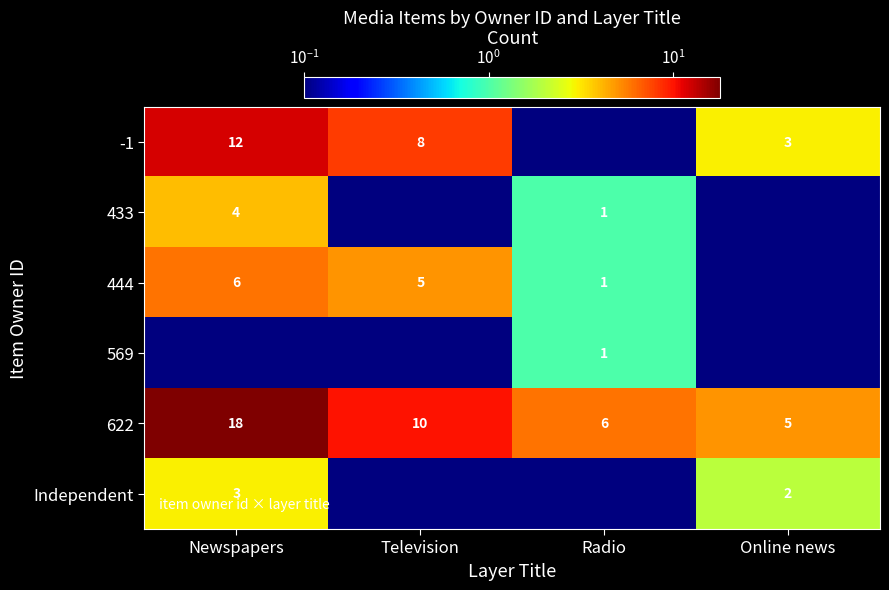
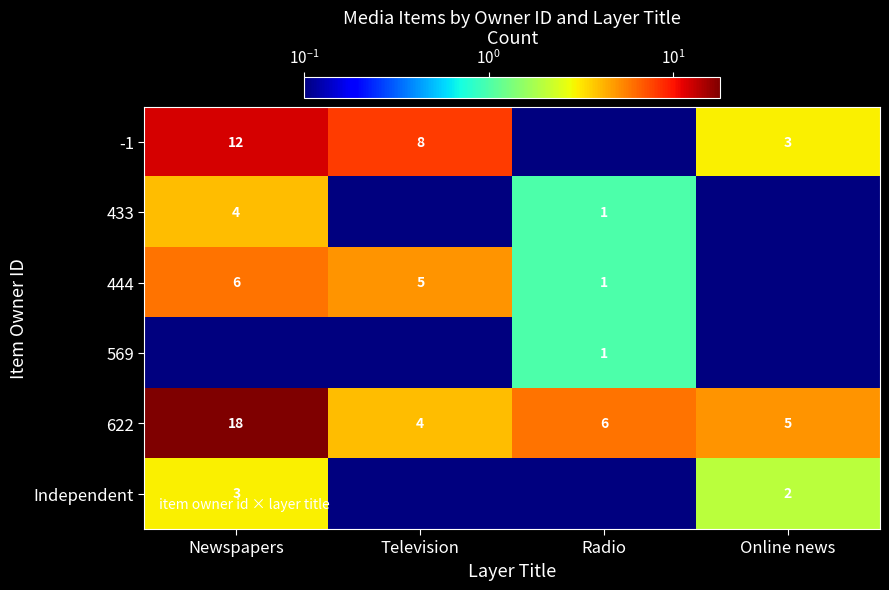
622, Television: 10 -> 4
